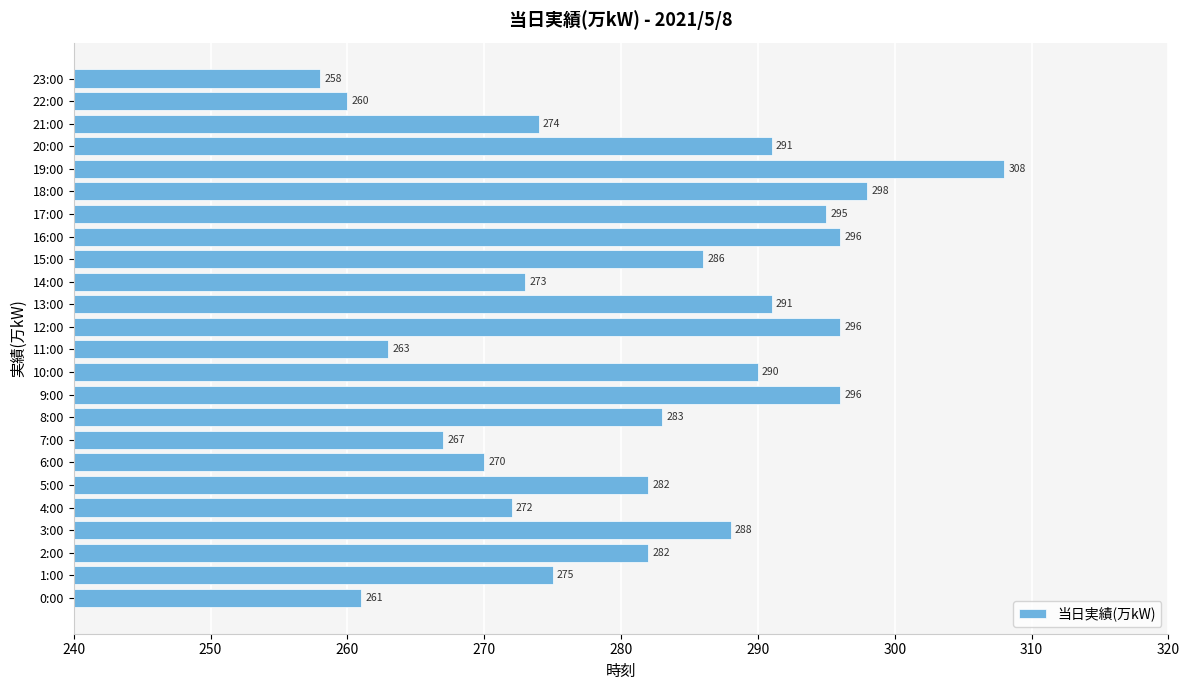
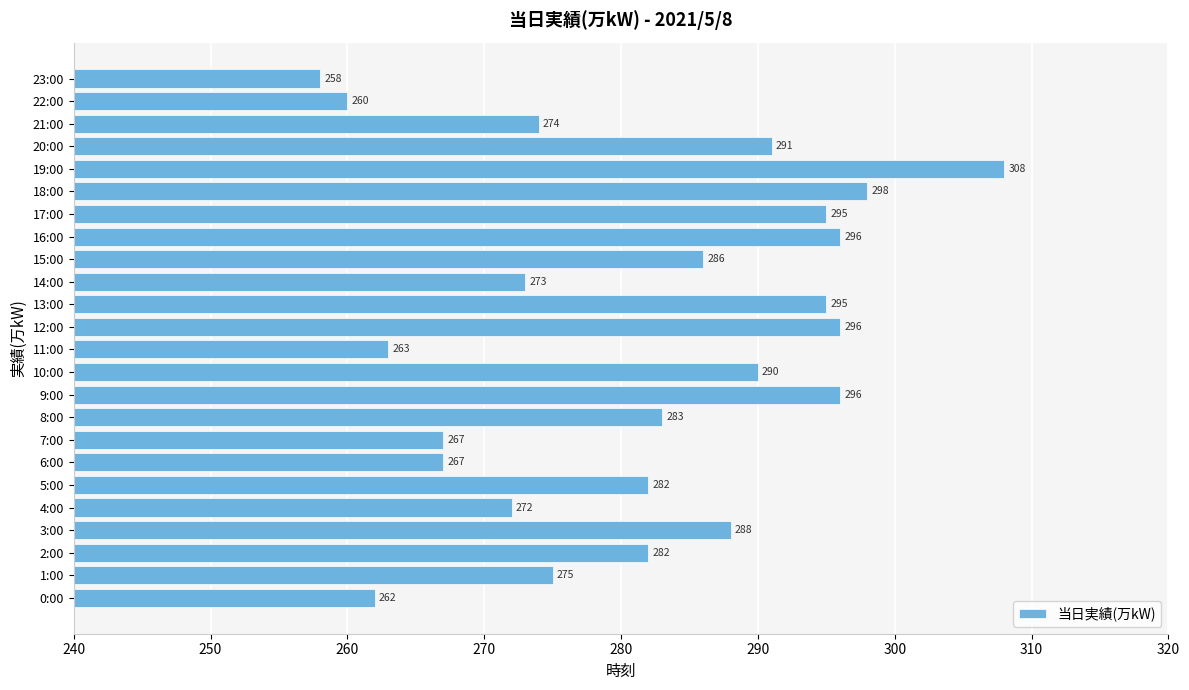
13:00: 291 -> 295
6:00: 270 -> 267
0:00: 261 -> 262
